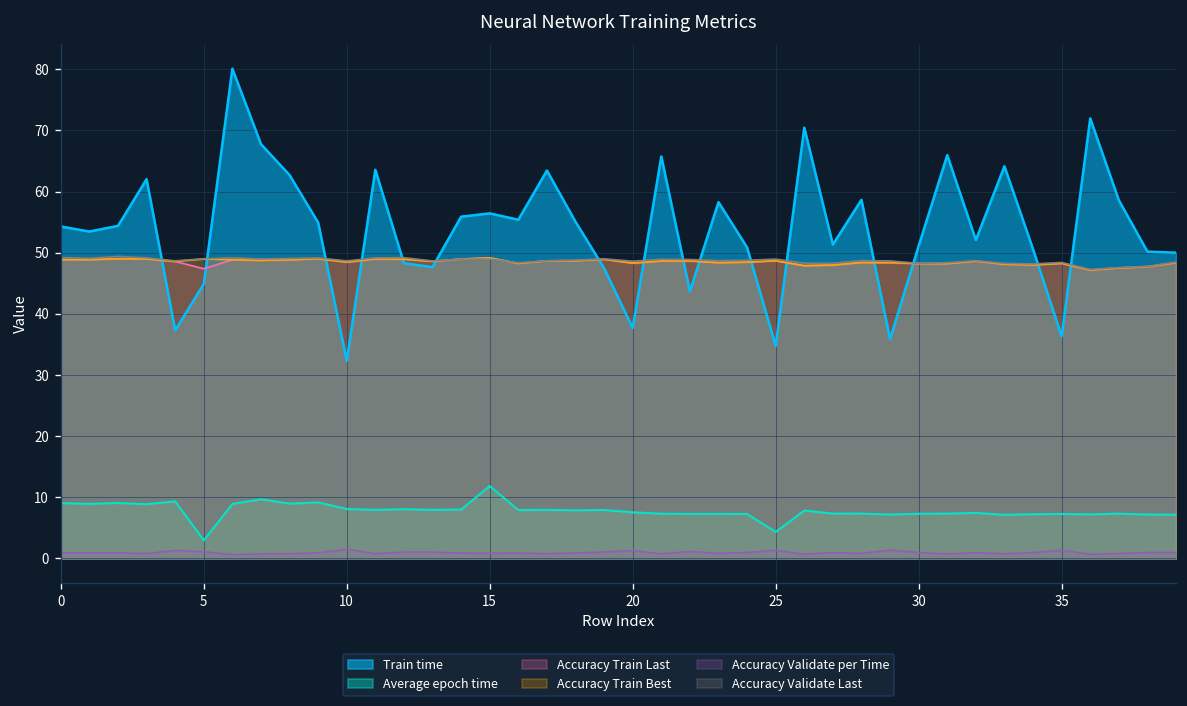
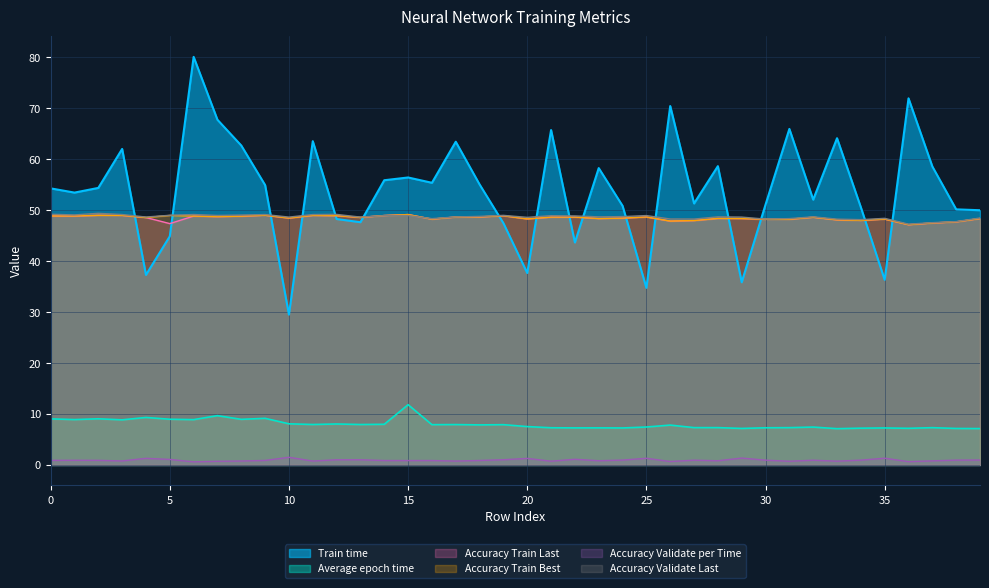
Average epoch time, 5: 3 -> 9
Train time, 10: 32 -> 30
Average epoch time, 25: 4 -> 7
